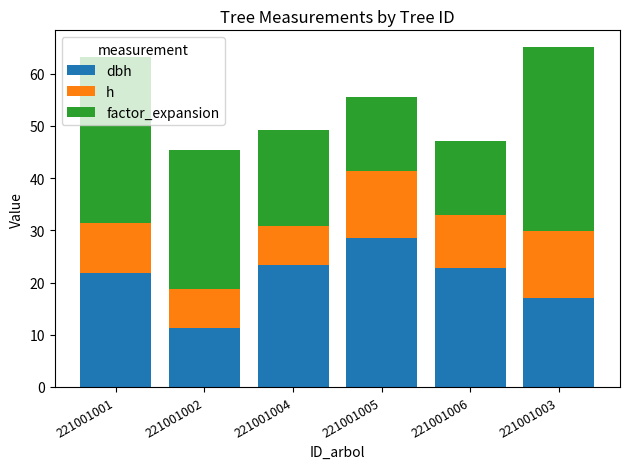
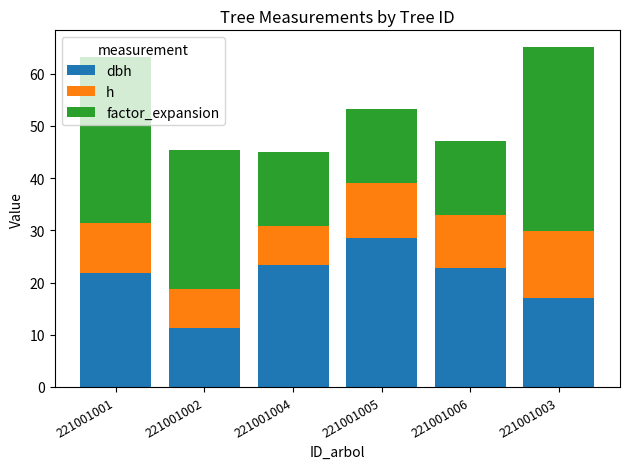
factor_expansion, 221001004: 18 -> 14
h, 221001005: 13 -> 11
